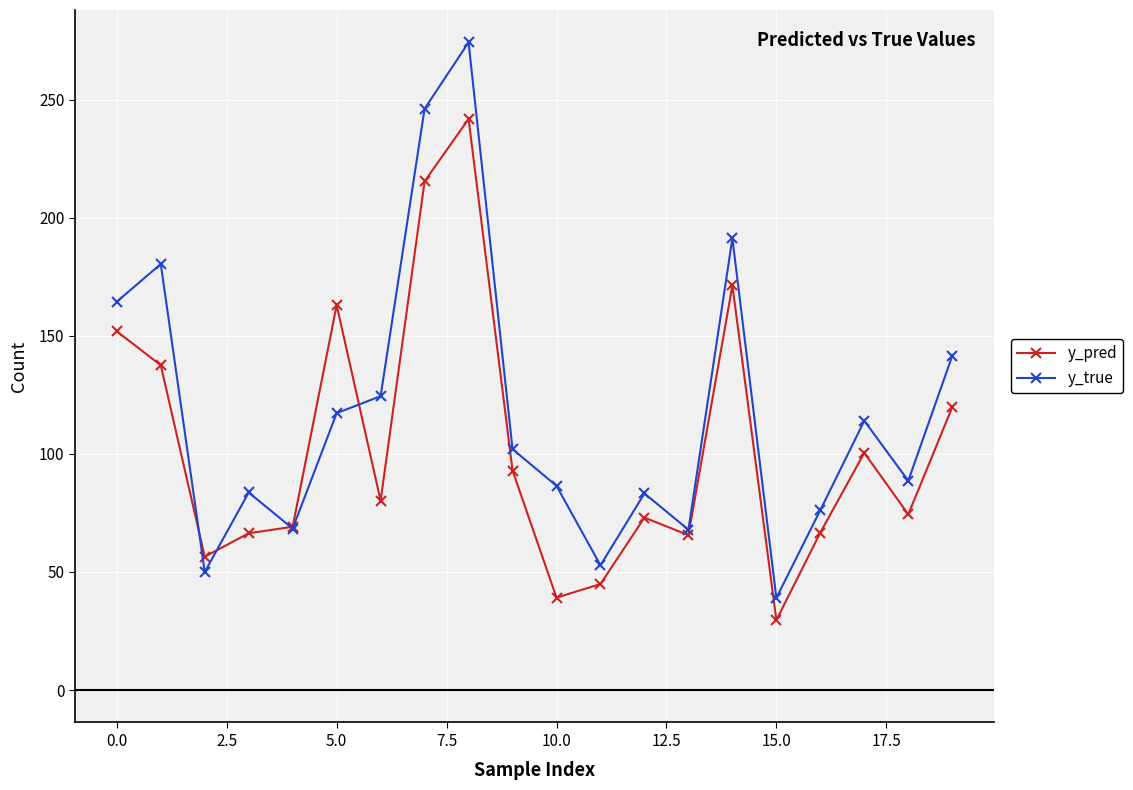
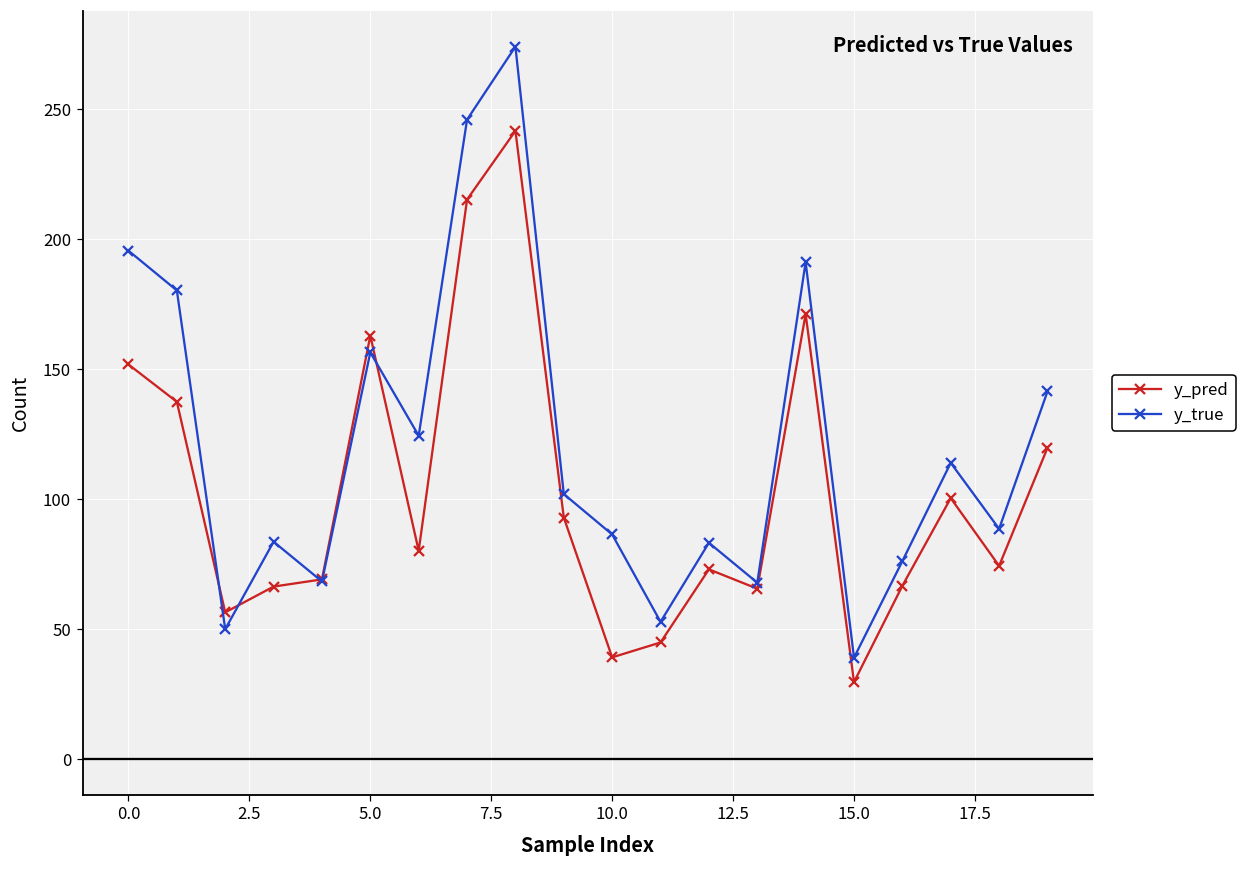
y_true, 0.0: 164 -> 196
y_true, 5.0: 117 -> 157
